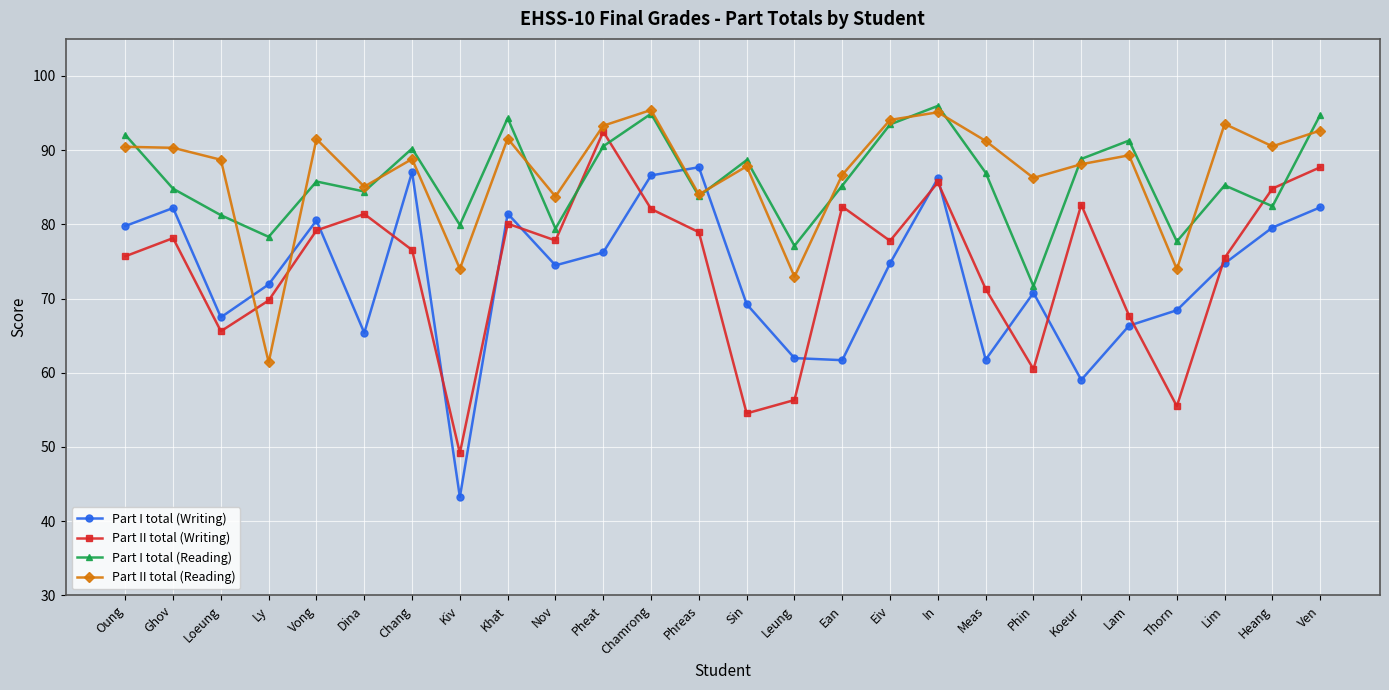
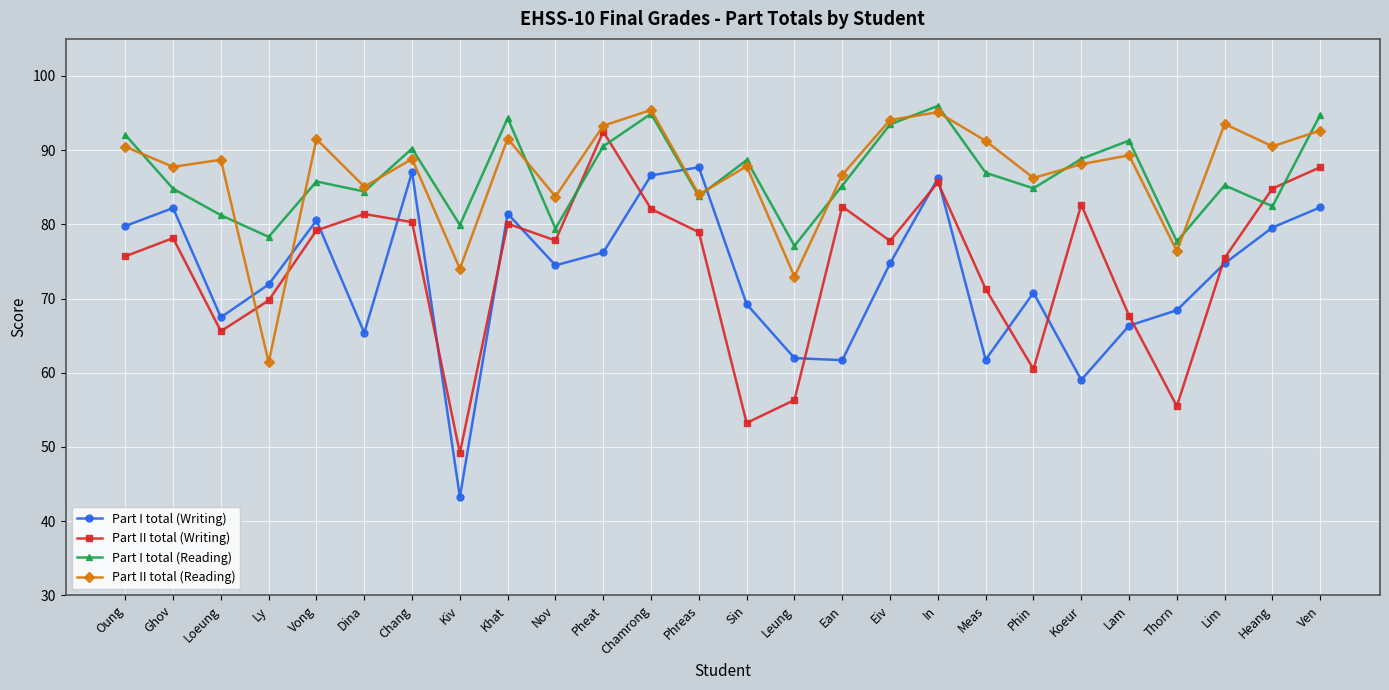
Part II total (Reading), Ghov: 90 -> 88
Part II total (Writing), Chang: 77 -> 80
Part II total (Writing), Sin: 55 -> 53
Part I total (Reading), Phin: 72 -> 85
Part II total (Reading), Thorn: 74 -> 76
